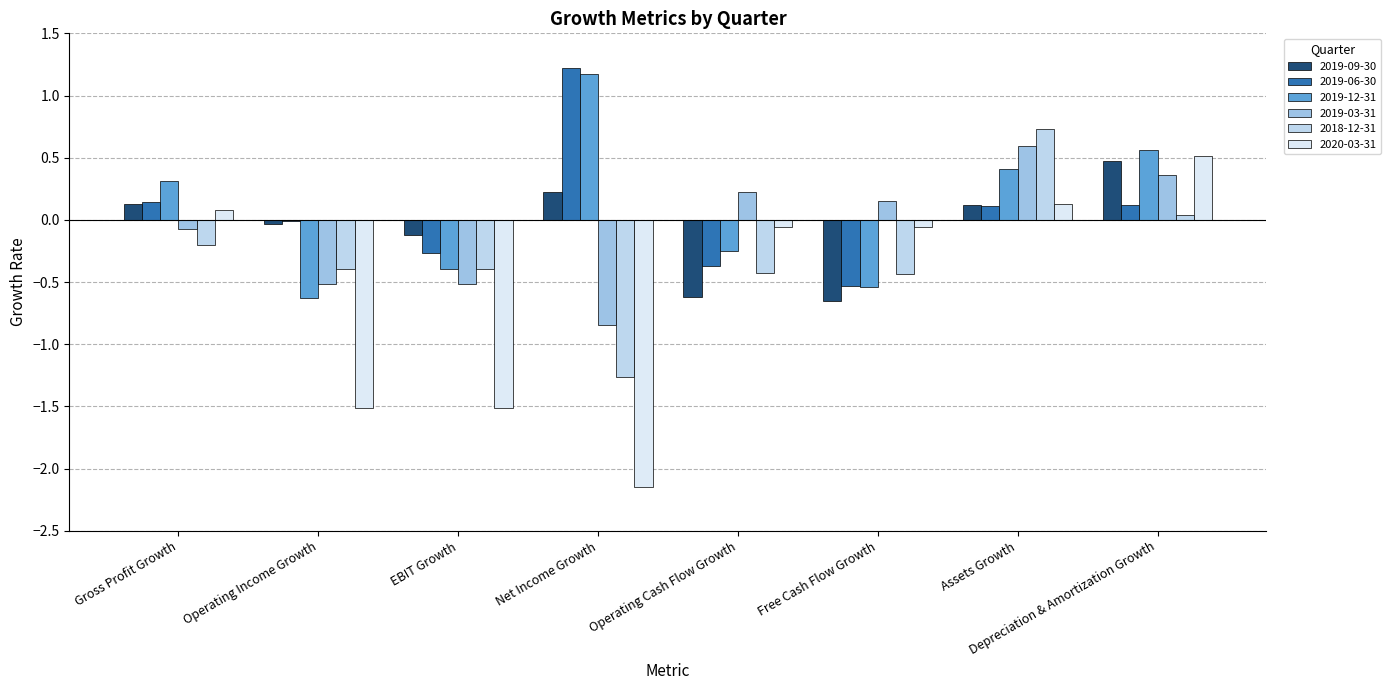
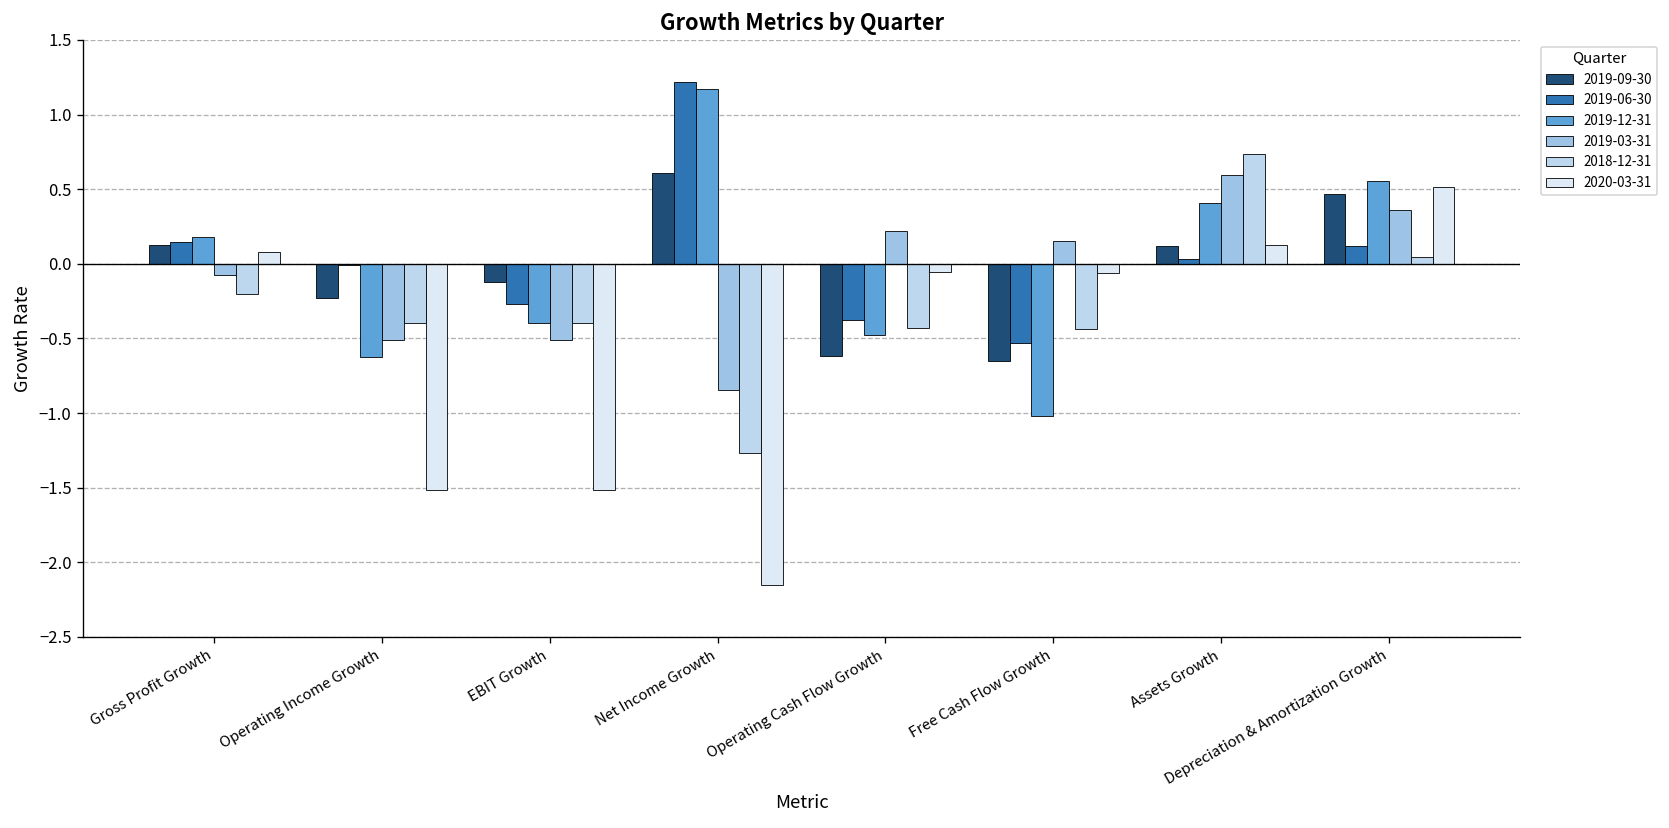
2019-12-31, Gross Profit Growth: 0.31 -> 0.18
2019-09-30, Operating Income Growth: -0.03 -> -0.23
2019-09-30, Net Income Growth: 0.23 -> 0.61
2019-12-31, Operating Cash Flow Growth: -0.25 -> -0.47
2019-12-31, Free Cash Flow Growth: -0.54 -> -1.02
2019-06-30, Assets Growth: 0.11 -> 0.03
